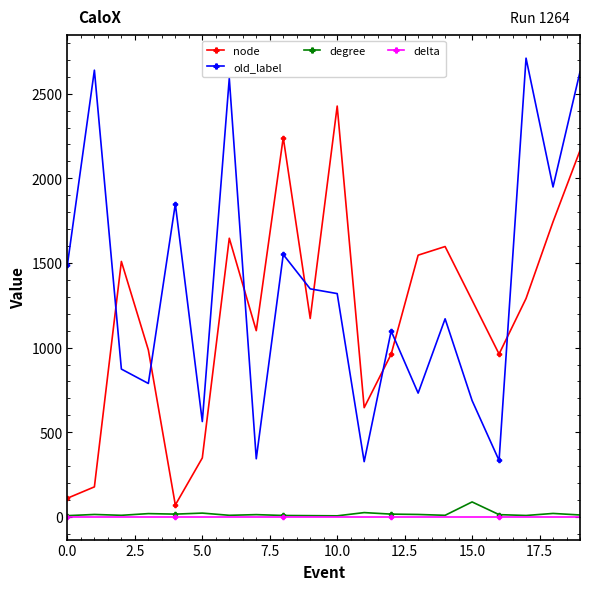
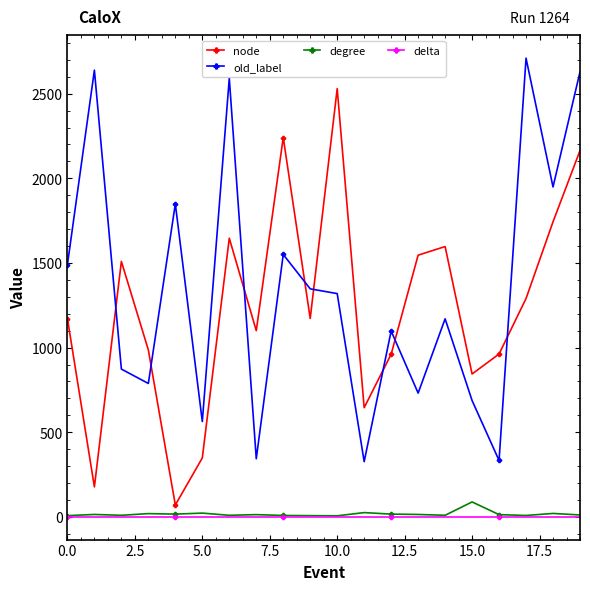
node, 0.0: 110 -> 1170
node, 10.0: 2430 -> 2530
node, 15.0: 1280 -> 840
